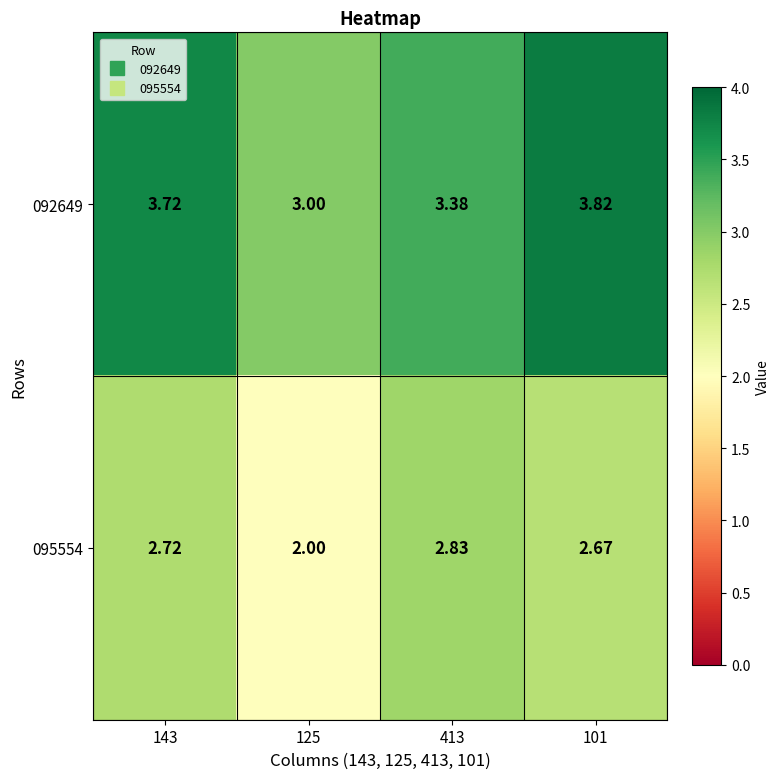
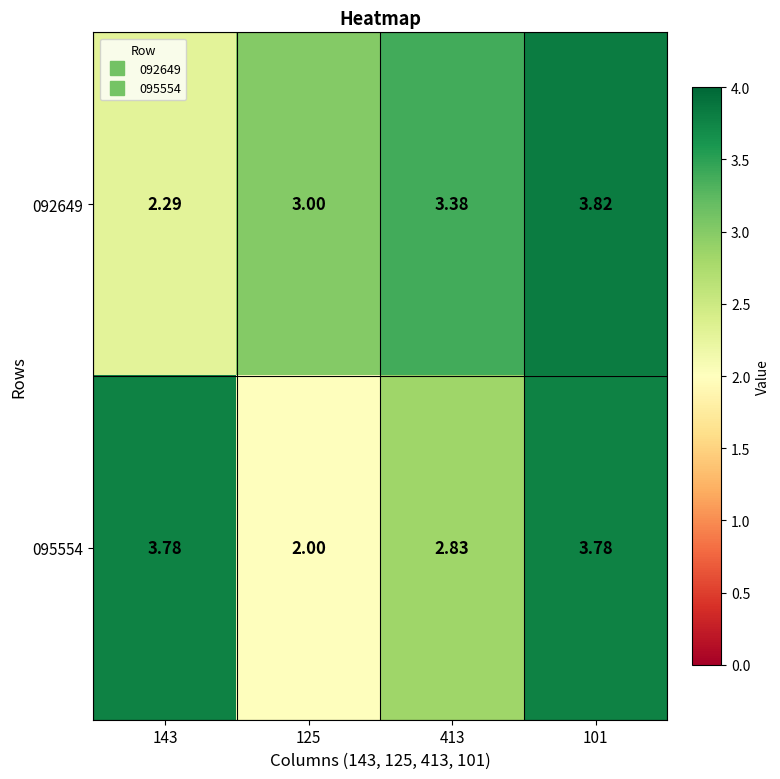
092649, 143: 3.72 -> 2.29
095554, 143: 2.72 -> 3.78
095554, 101: 2.67 -> 3.78
